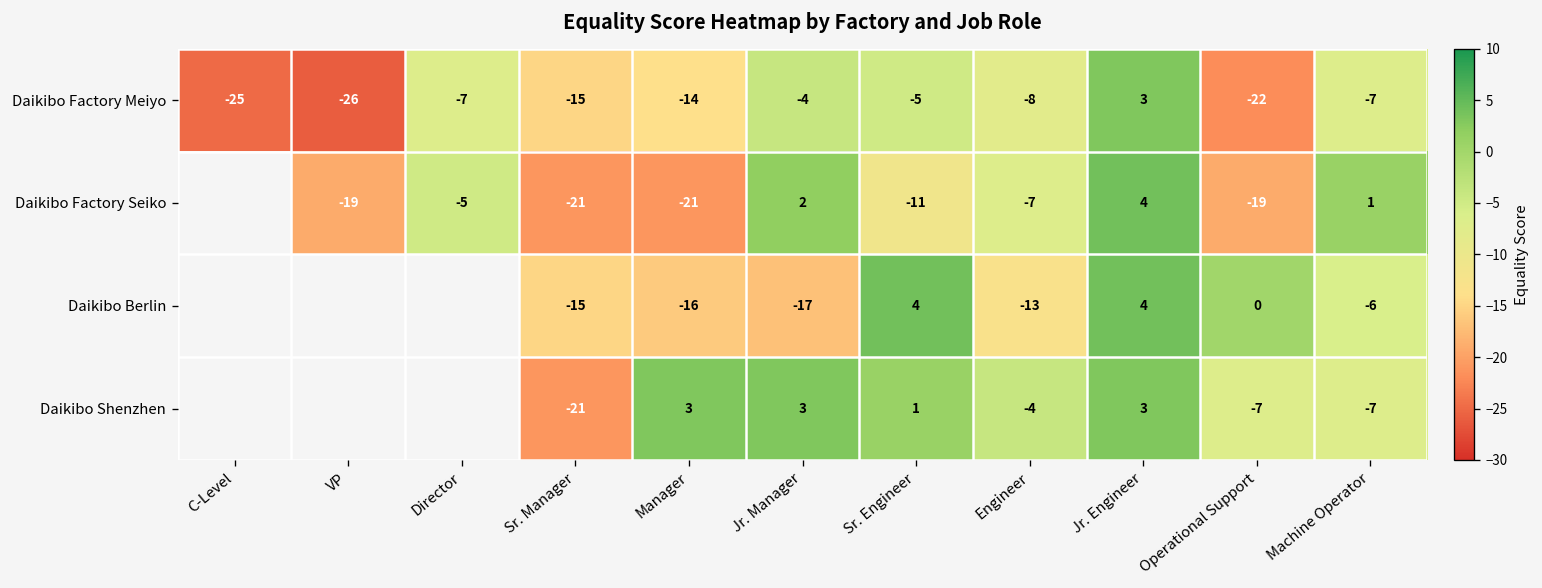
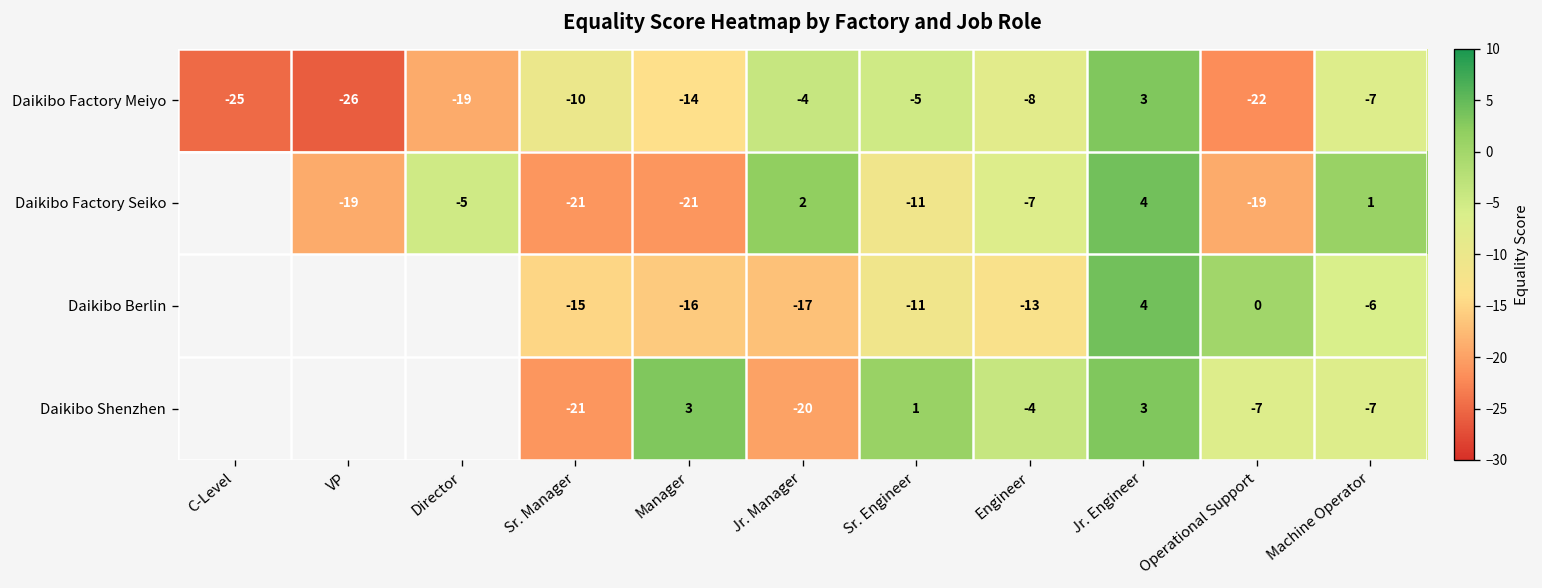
Daikibo Factory Meiyo, Director: -7 -> -19
Daikibo Factory Meiyo, Sr. Manager: -15 -> -10
Daikibo Berlin, Sr. Engineer: 4 -> -11
Daikibo Shenzhen, Jr. Manager: 3 -> -20
